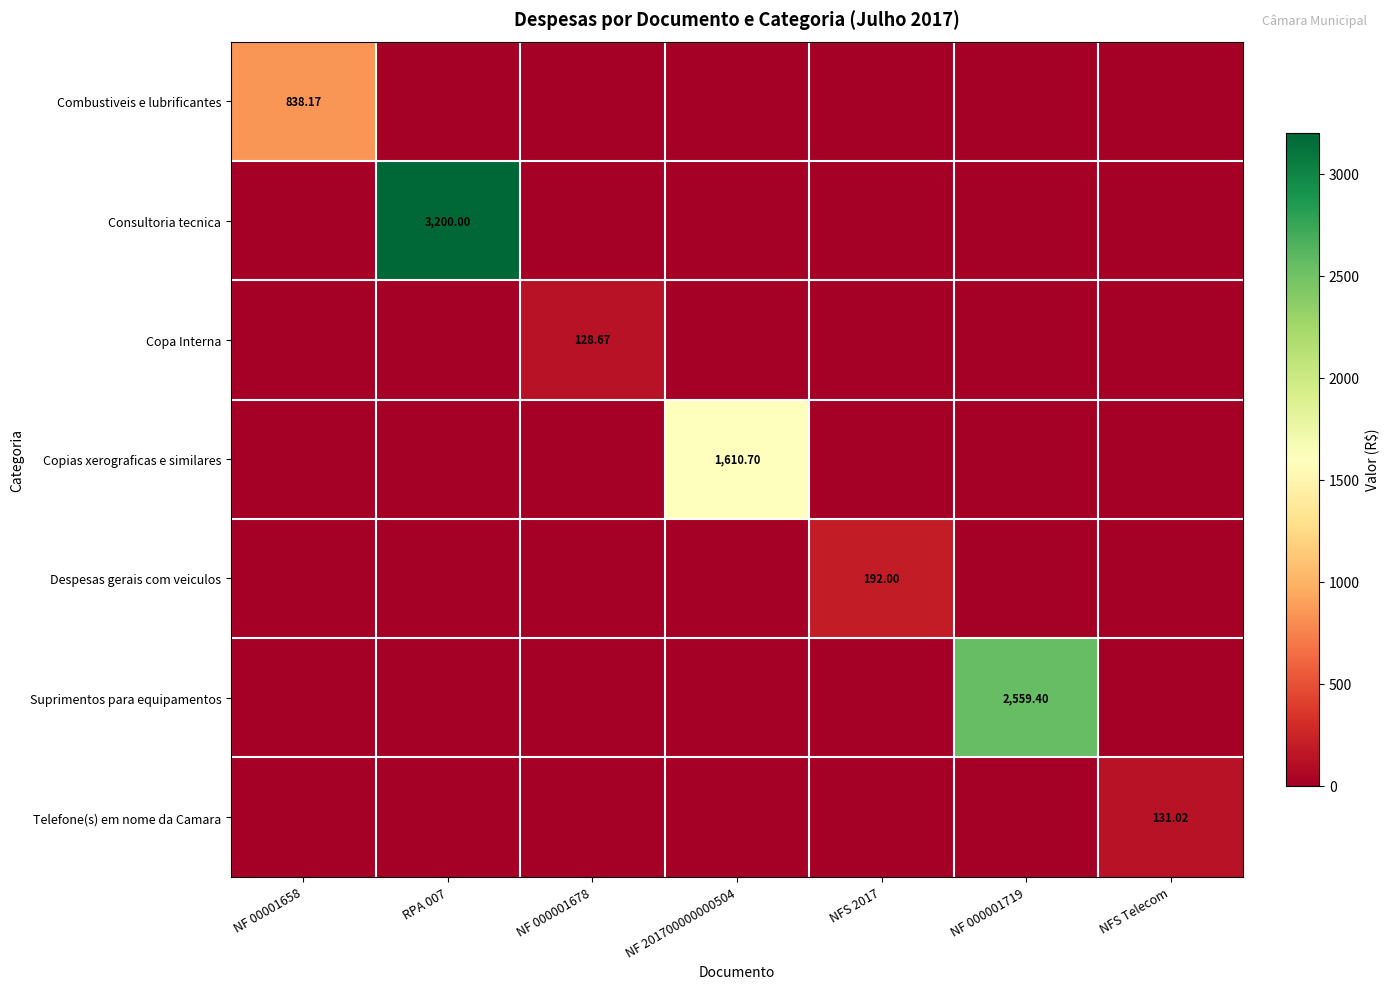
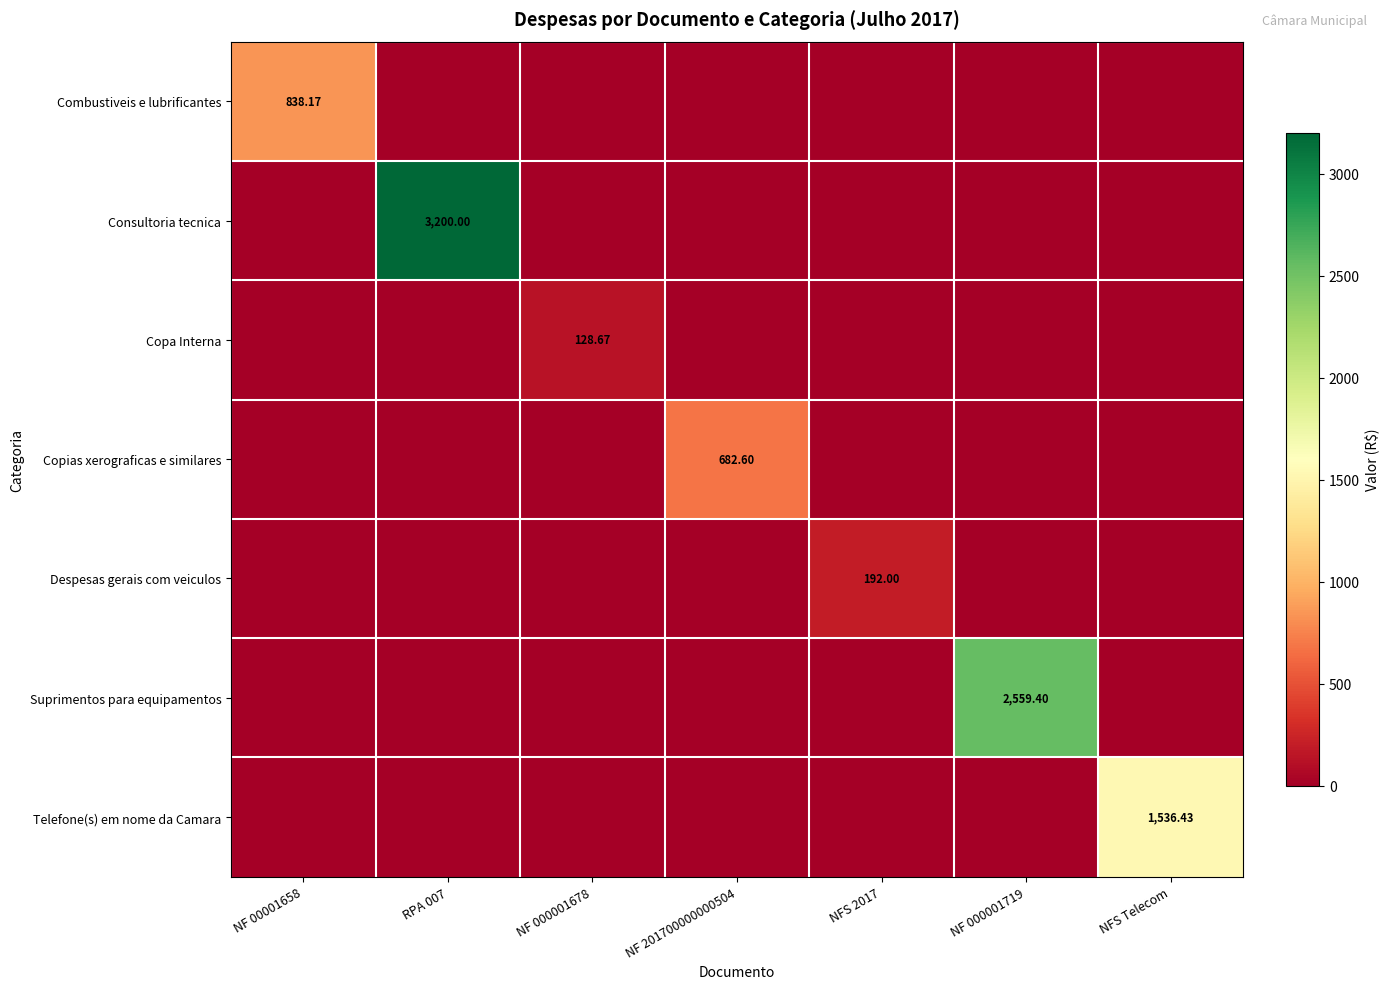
Copias xerograficas e similares, NF 201700000000504: 1,610.70 -> 682.60
Telefone(s) em nome da Camara, NFS Telecom: 131.02 -> 1,536.43
